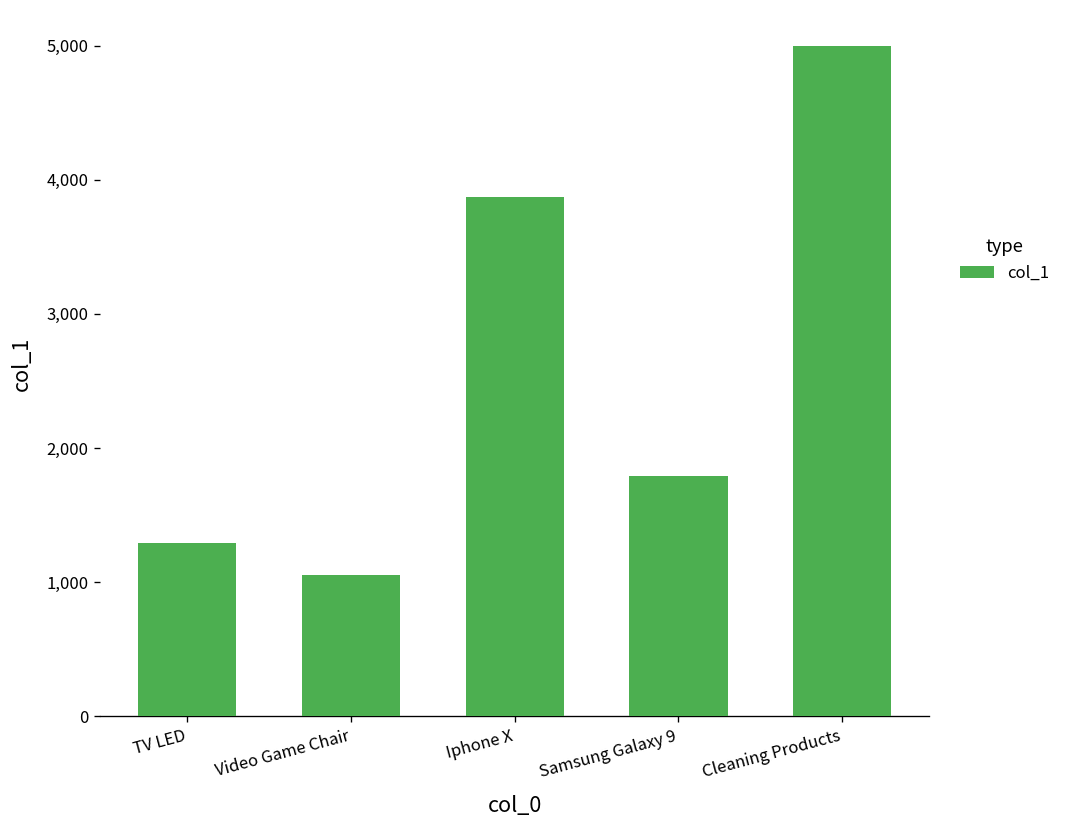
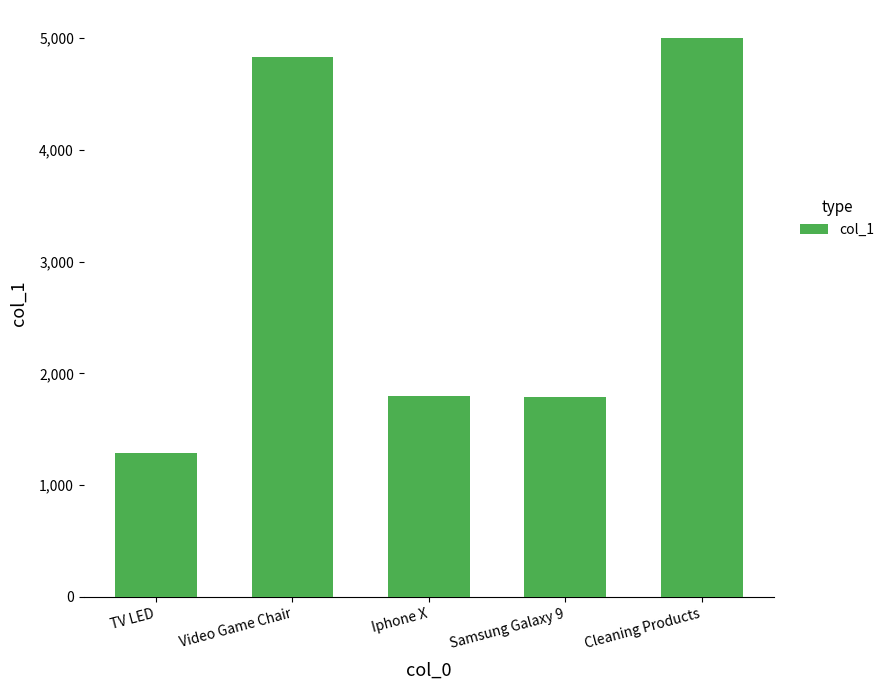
Video Game Chair: 1,050 -> 4,830
Iphone X: 3,870 -> 1,800
